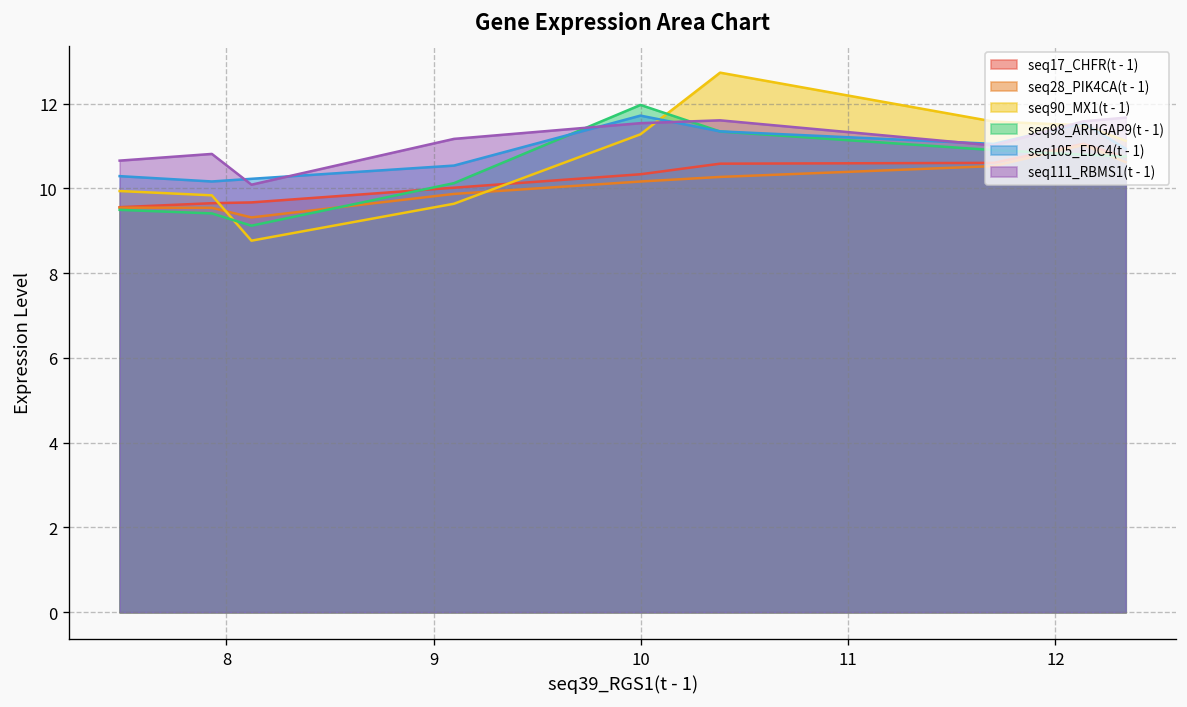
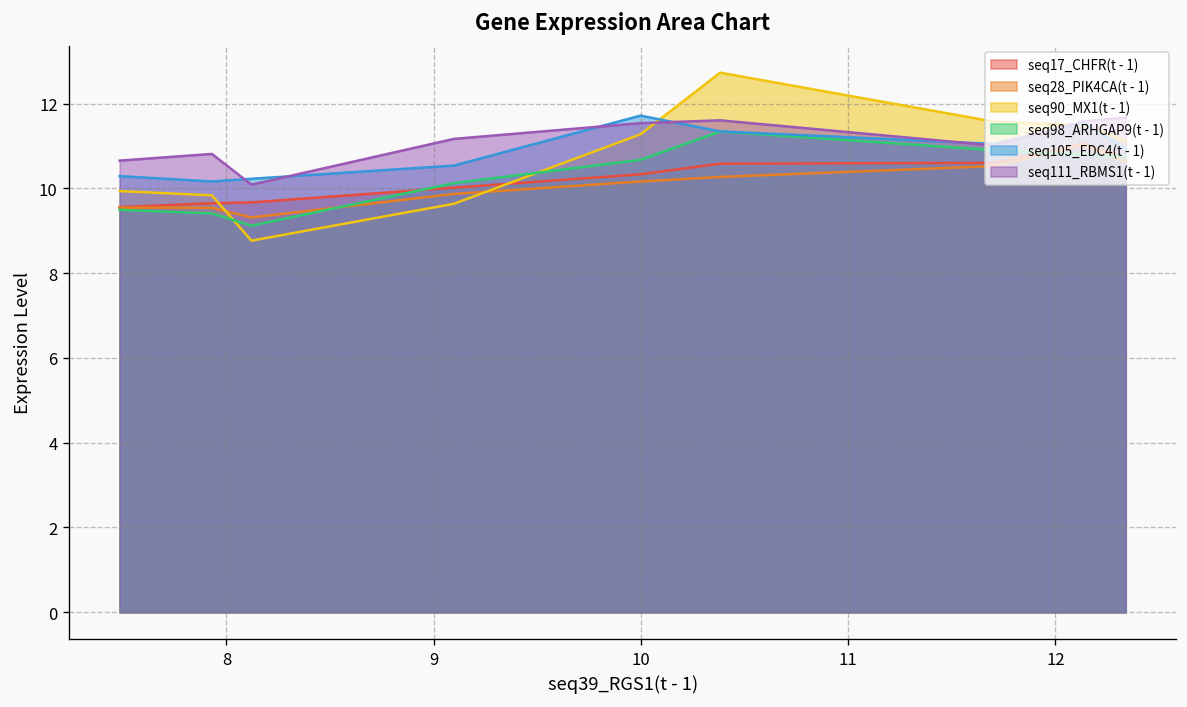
seq98_ARHGAP9(t - 1), 10: 12.0 -> 10.7
